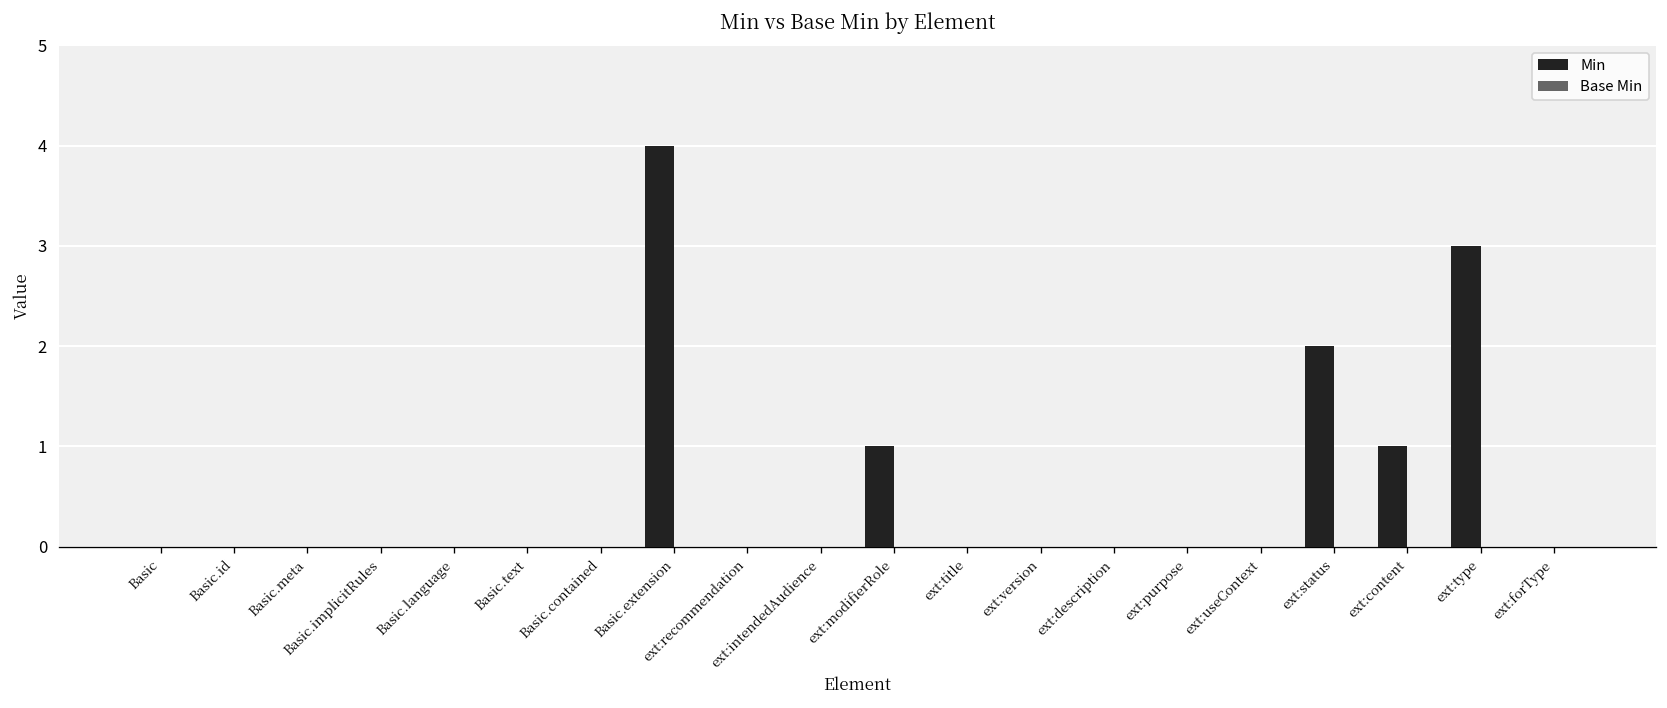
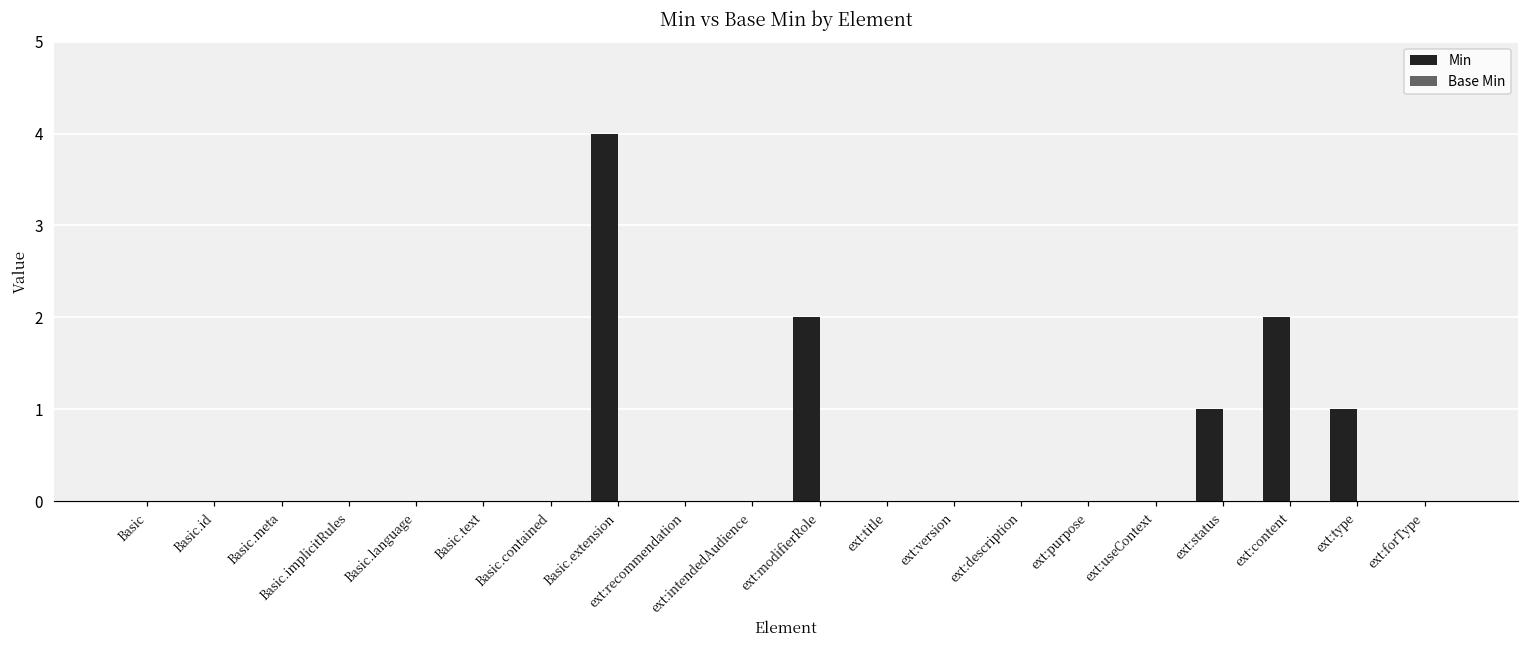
Min, ext:modifierRole: 1 -> 2
Min, ext:status: 2 -> 1
Min, ext:content: 1 -> 2
Min, ext:type: 3 -> 1
